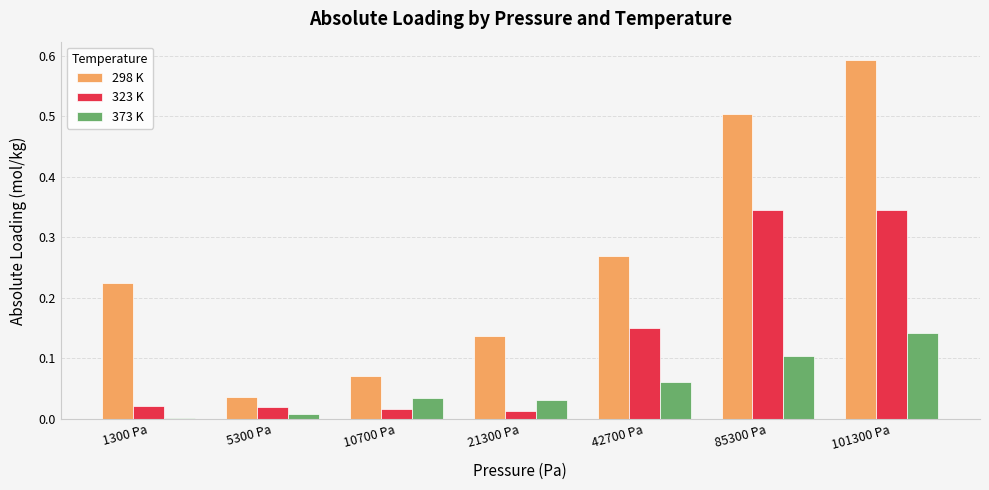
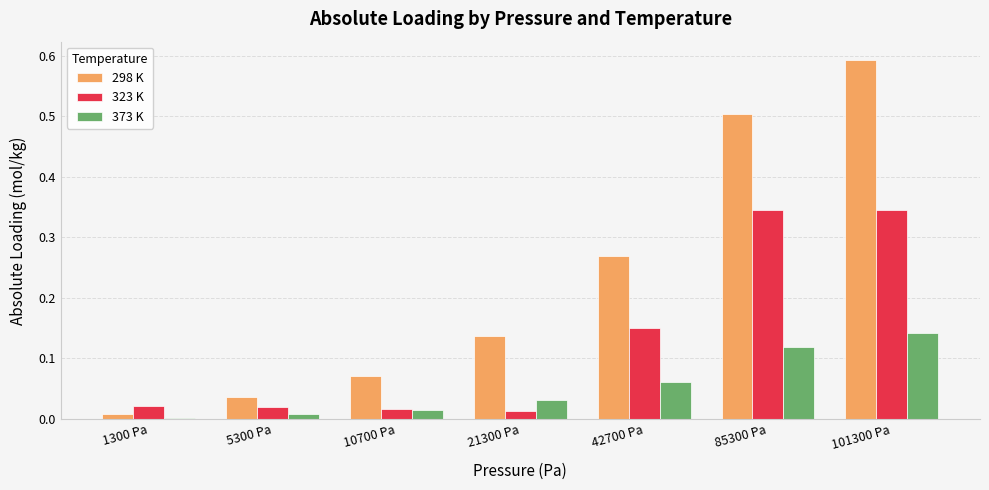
298 K, 1300 Pa: 0.22 -> 0.01
373 K, 10700 Pa: 0.03 -> 0.02
373 K, 85300 Pa: 0.10 -> 0.12
